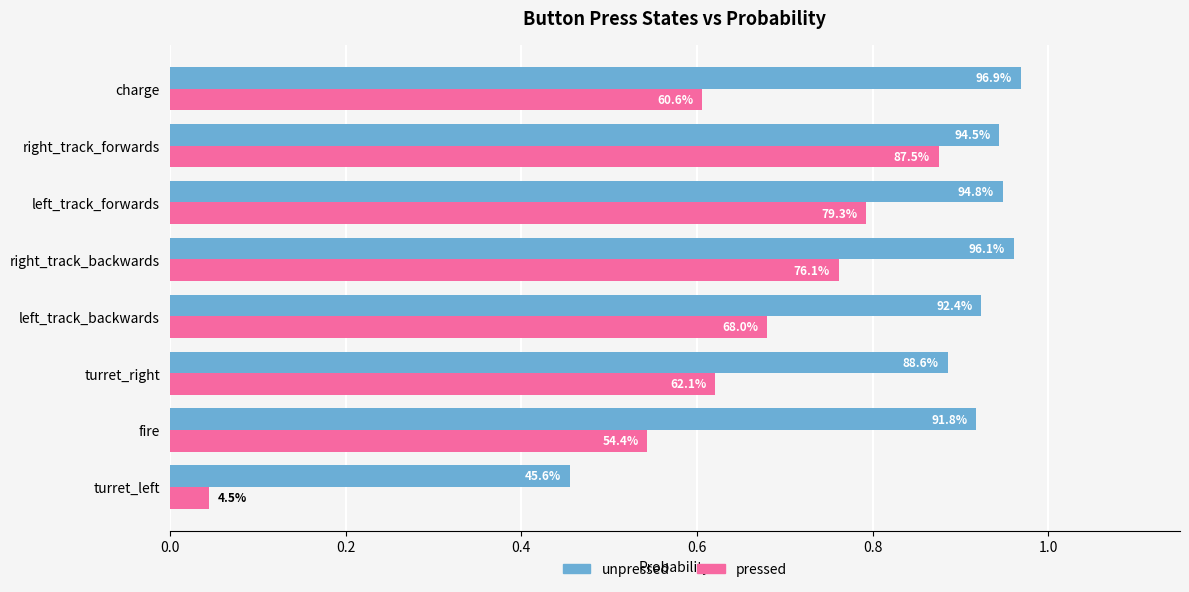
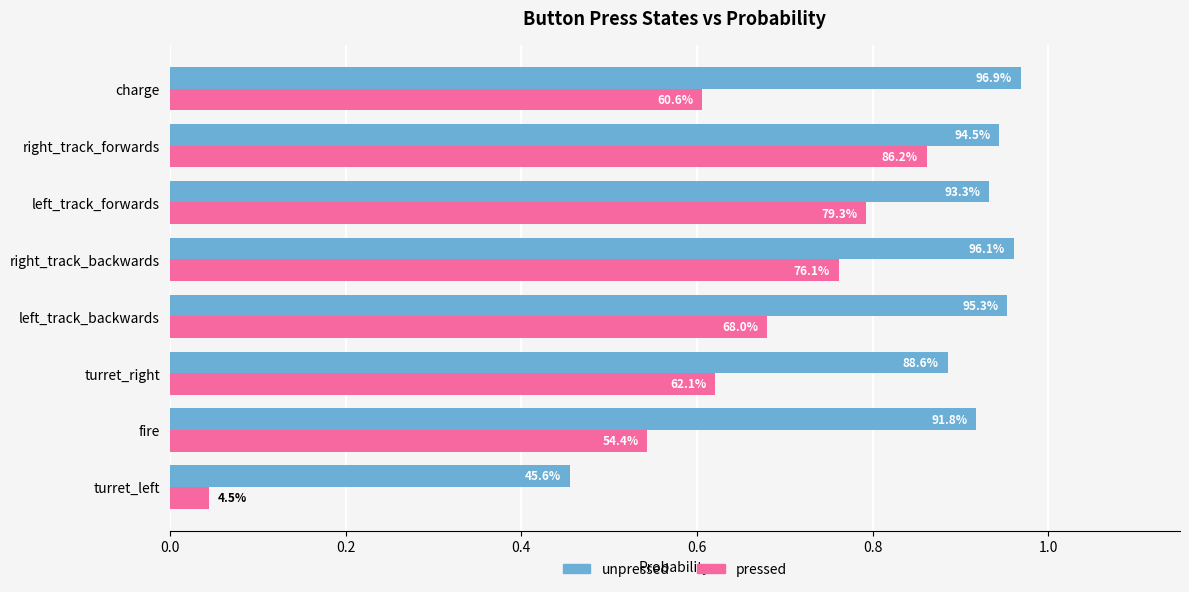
pressed, right_track_forwards: 87.5% -> 86.2%
unpressed, left_track_forwards: 94.8% -> 93.3%
unpressed, left_track_backwards: 92.4% -> 95.3%
